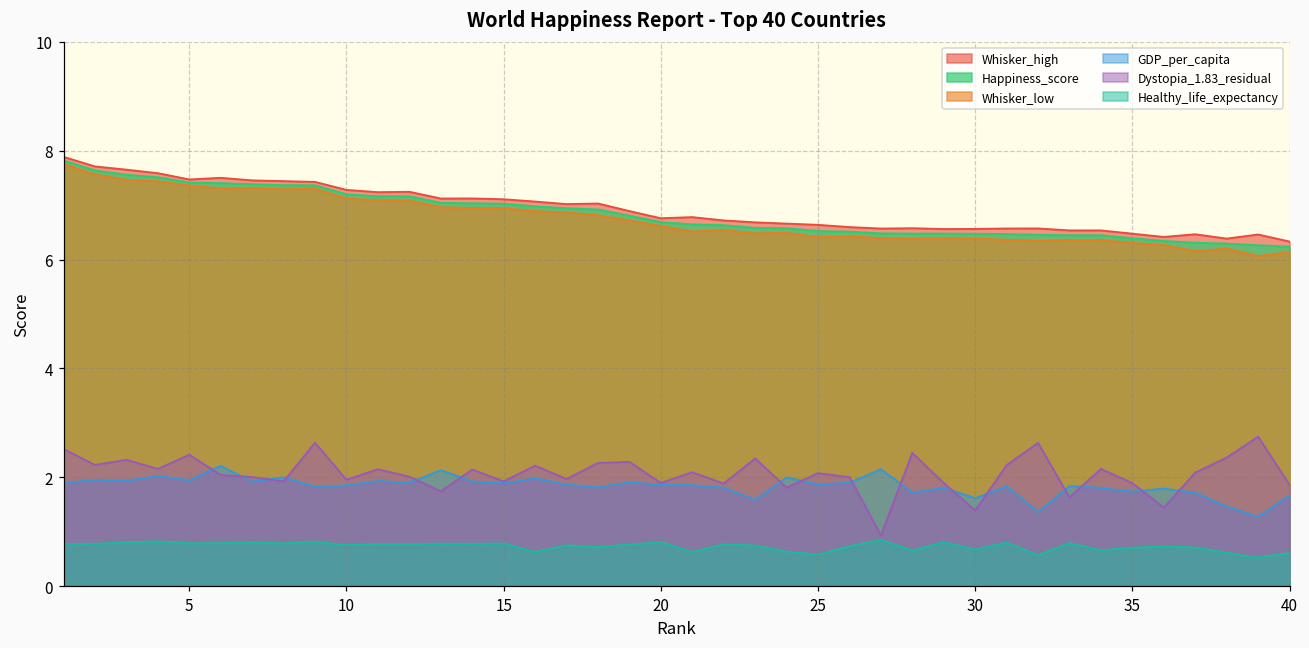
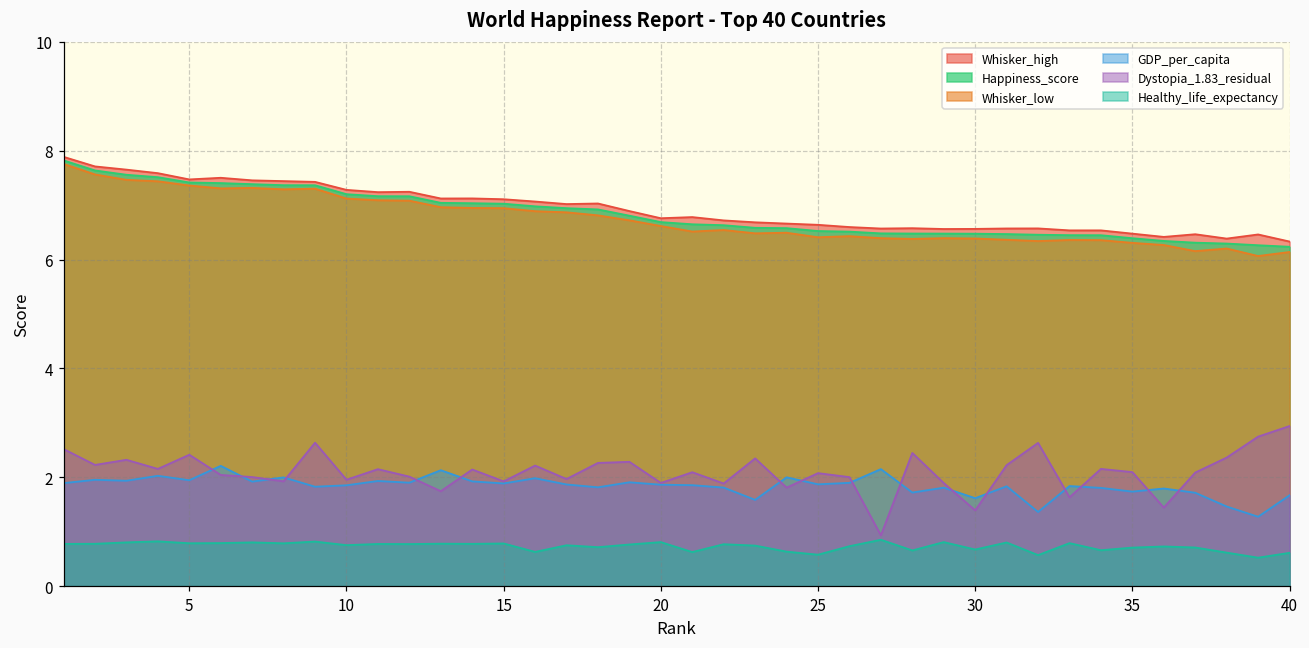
Dystopia_1.83_residual, 35: 1.9 -> 2.1
Dystopia_1.83_residual, 40: 1.9 -> 2.9
